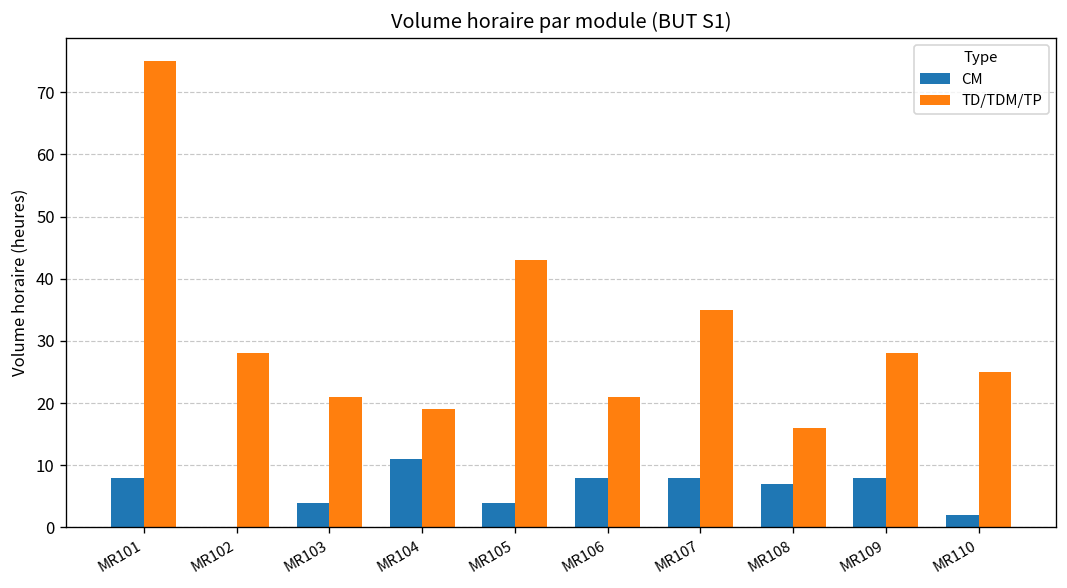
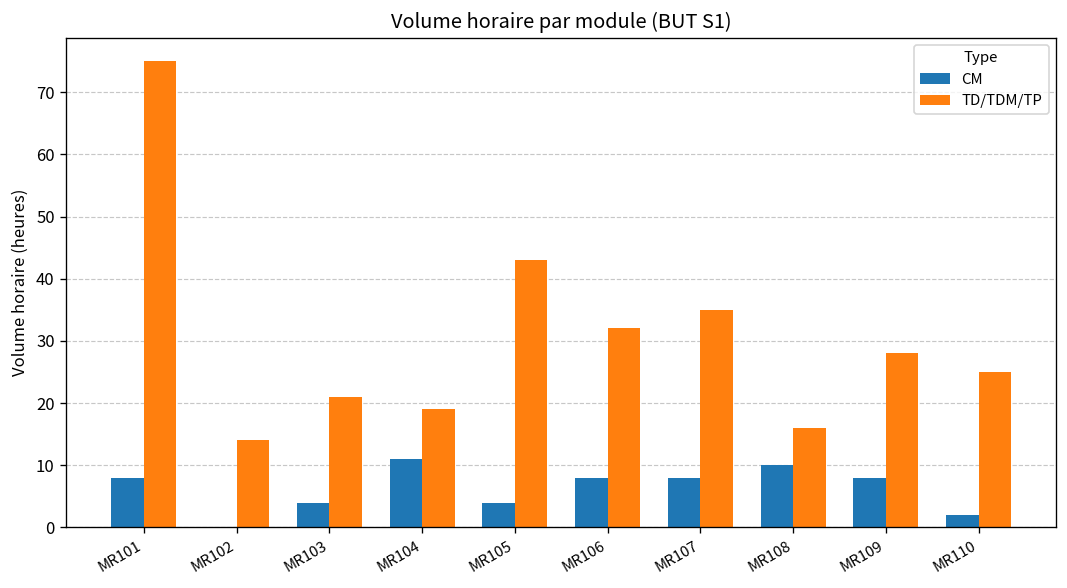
TD/TDM/TP, MR102: 28 -> 14
TD/TDM/TP, MR106: 21 -> 32
CM, MR108: 7 -> 10
